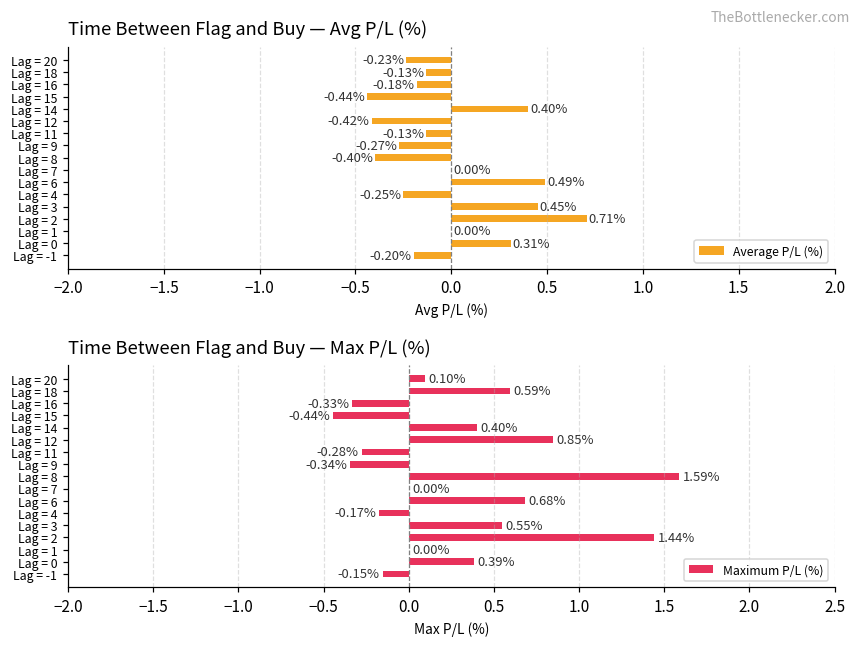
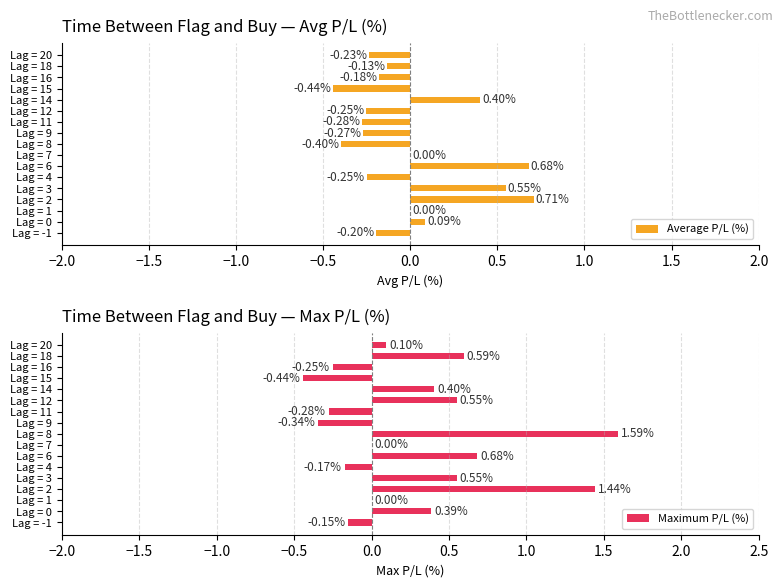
Time Between Flag and Buy — Avg P/L (%), Lag = 12: -0.42% -> -0.25%
Time Between Flag and Buy — Avg P/L (%), Lag = 11: -0.13% -> -0.28%
Time Between Flag and Buy — Avg P/L (%), Lag = 6: 0.49% -> 0.68%
Time Between Flag and Buy — Avg P/L (%), Lag = 3: 0.45% -> 0.55%
Time Between Flag and Buy — Avg P/L (%), Lag = 0: 0.31% -> 0.09%
Time Between Flag and Buy — Max P/L (%), Lag = 16: -0.33% -> -0.25%
Time Between Flag and Buy — Max P/L (%), Lag = 12: 0.85% -> 0.55%
